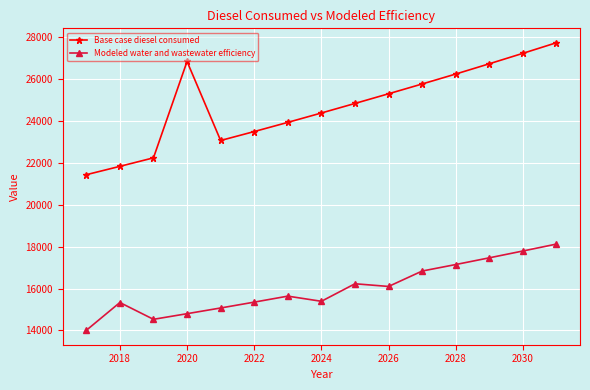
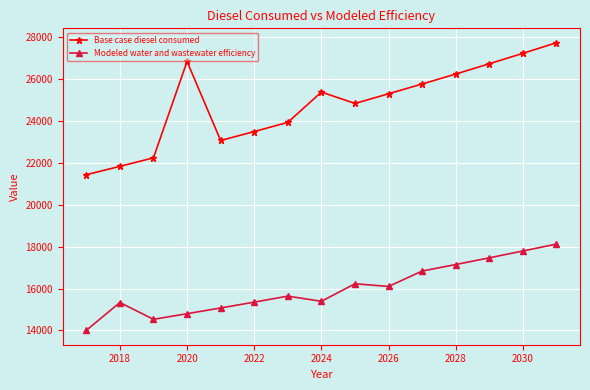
Base case diesel consumed, 2024: 24400 -> 25400
